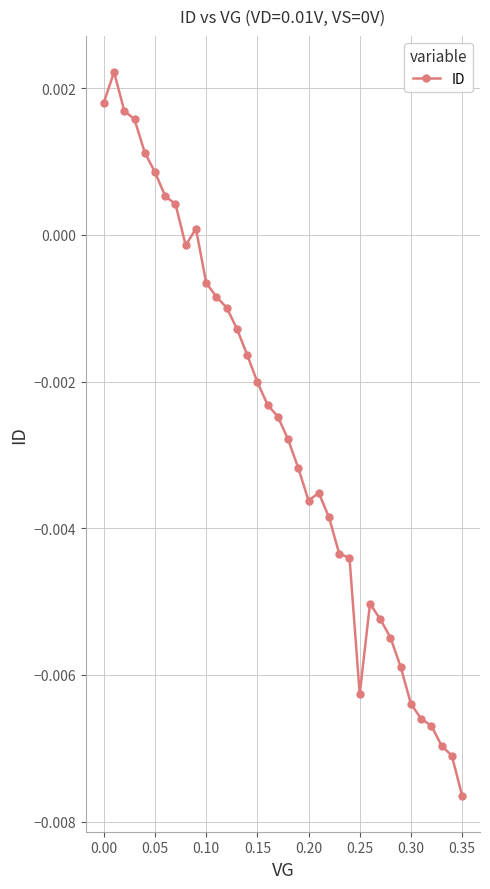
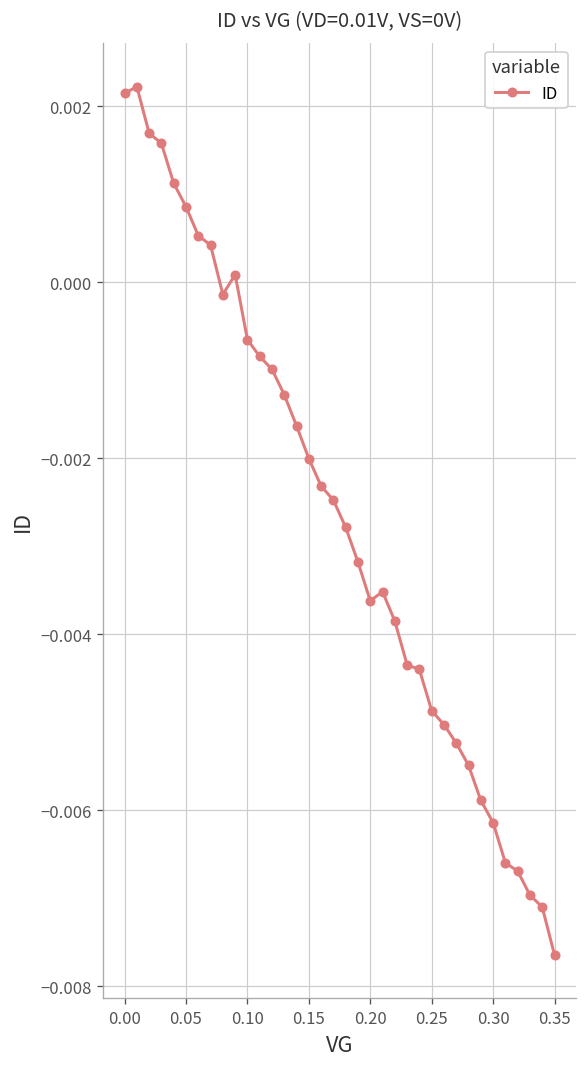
0.00: 0.0018 -> 0.0021
0.25: -0.0063 -> -0.0049
0.30: -0.0064 -> -0.0061
